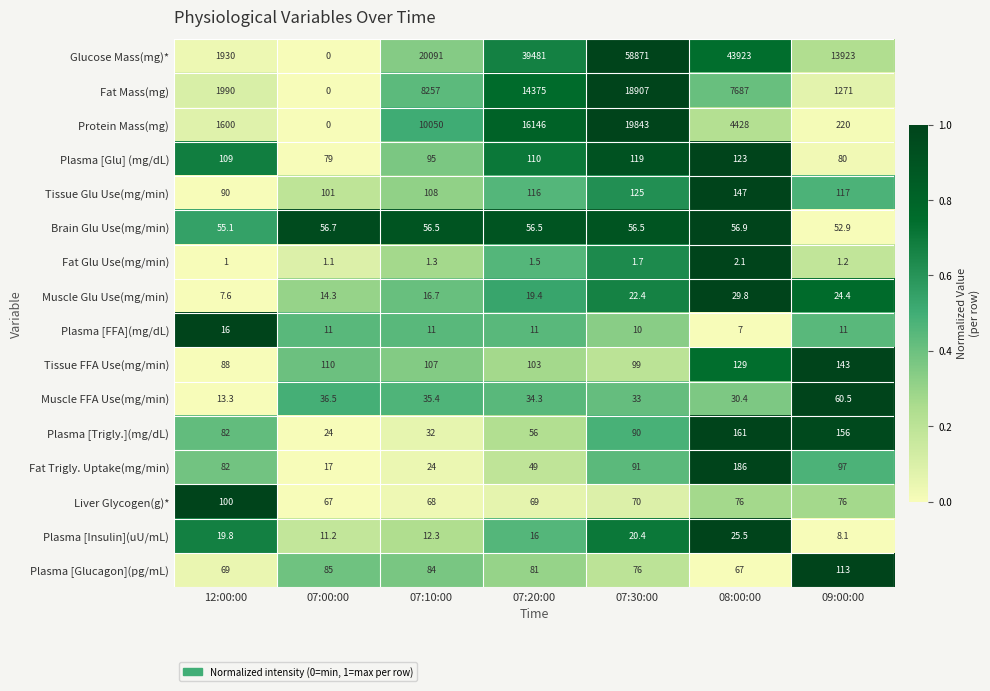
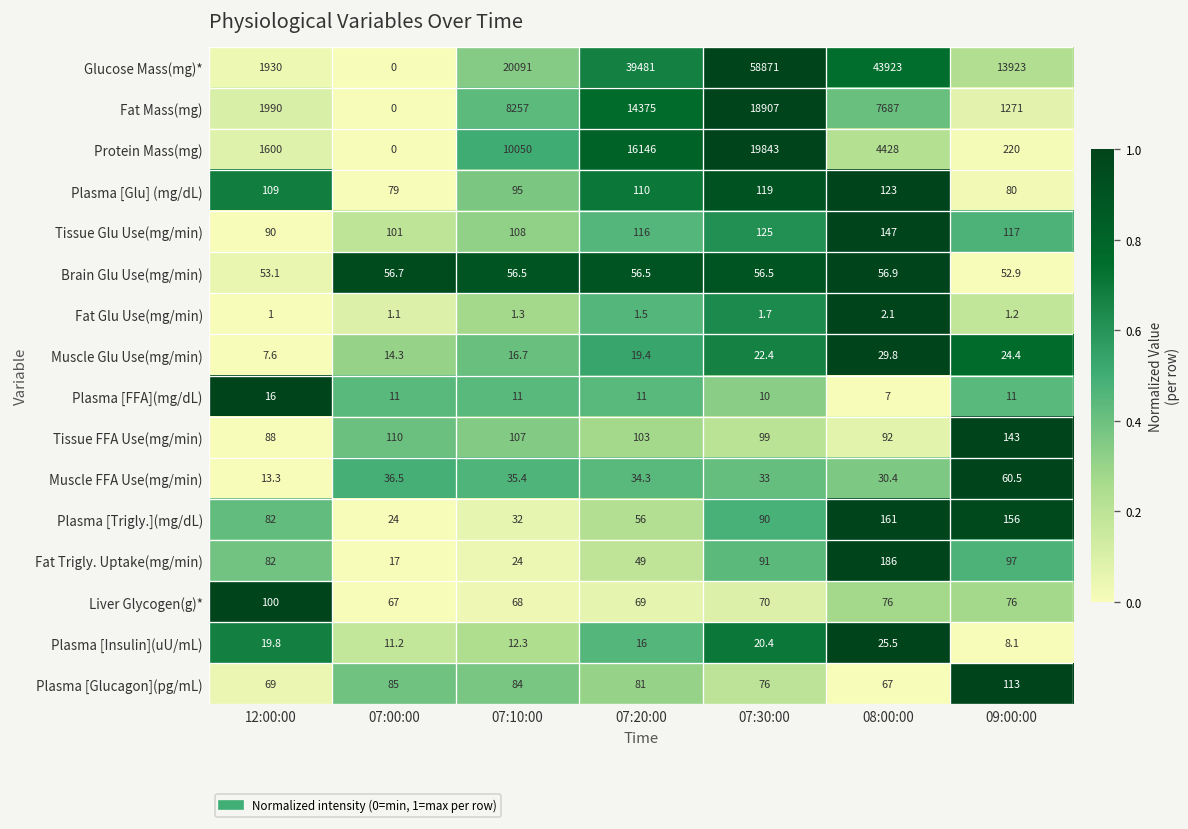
Brain Glu Use(mg/min), 12:00:00: 55.1 -> 53.1
Tissue FFA Use(mg/min), 08:00:00: 129 -> 92
